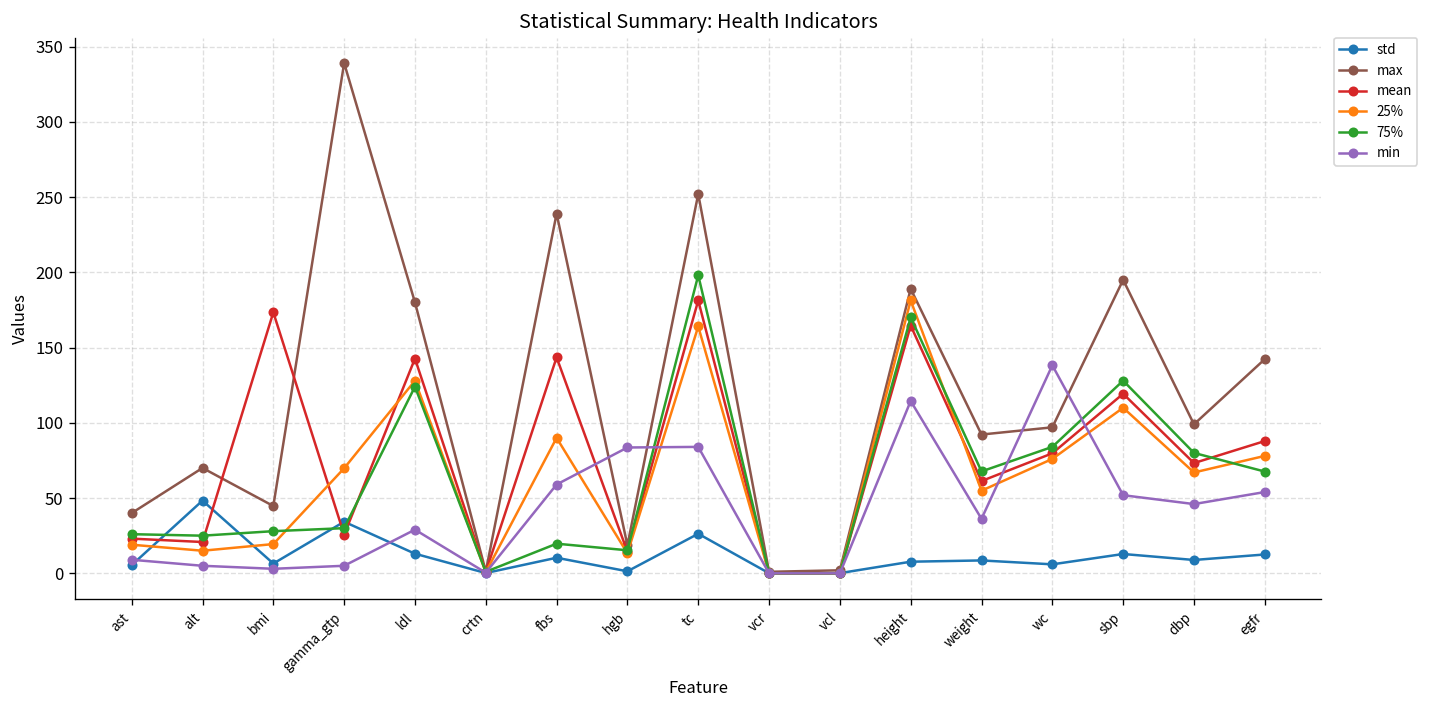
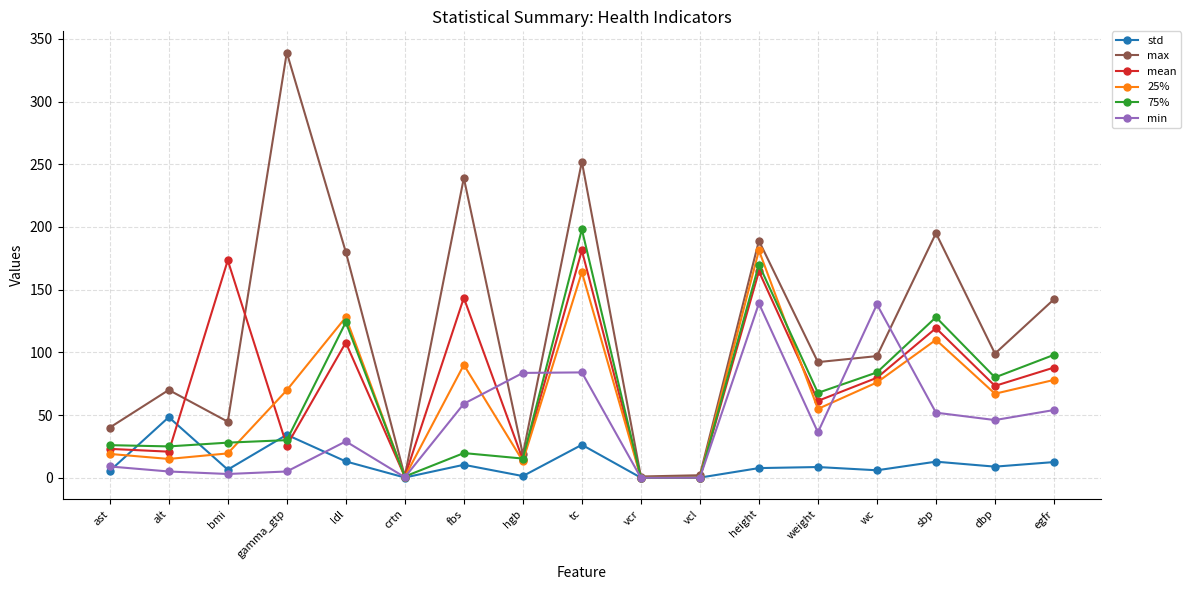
mean, ldl: 143 -> 108
min, height: 115 -> 139
75%, egfr: 68 -> 98
